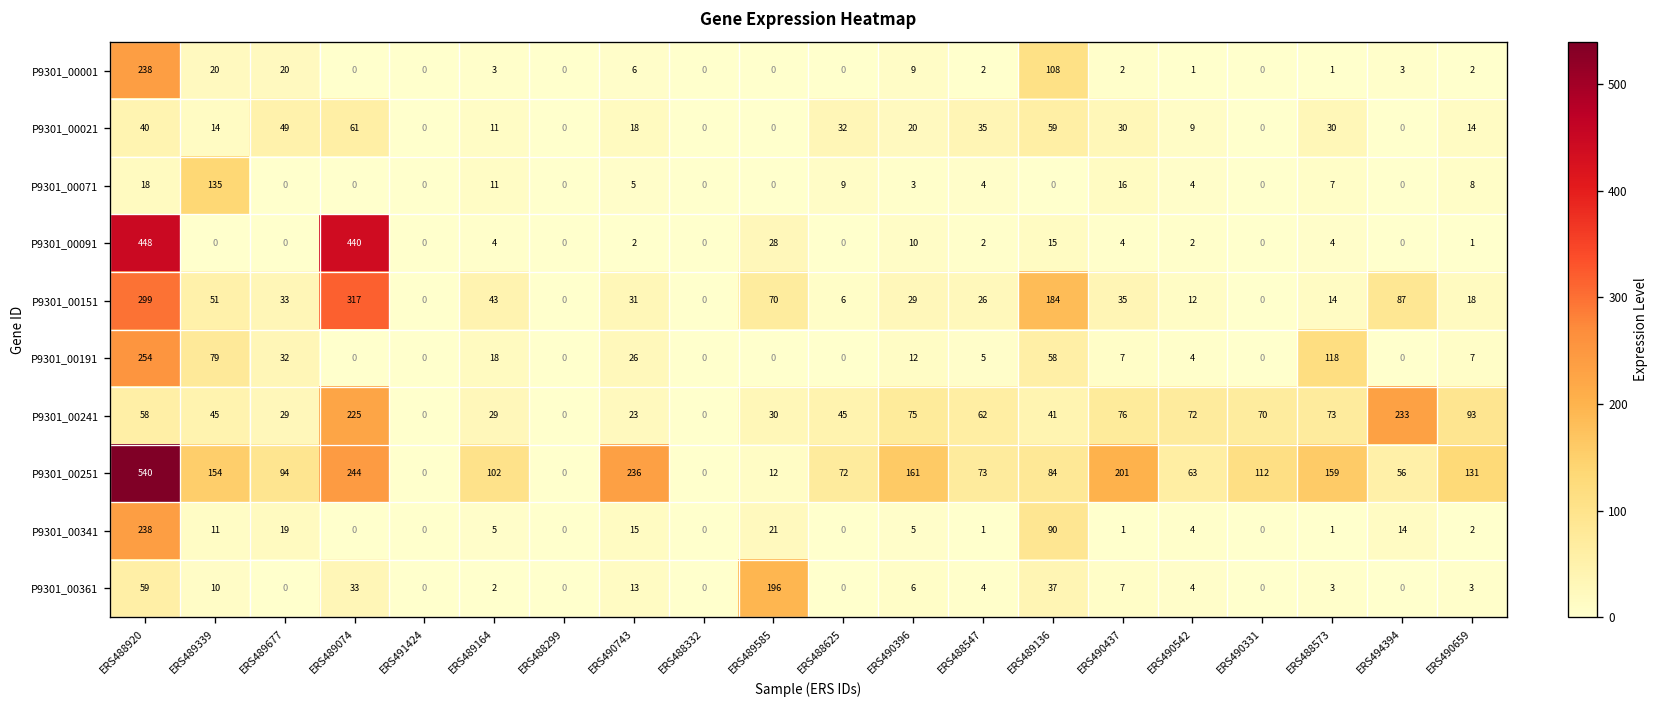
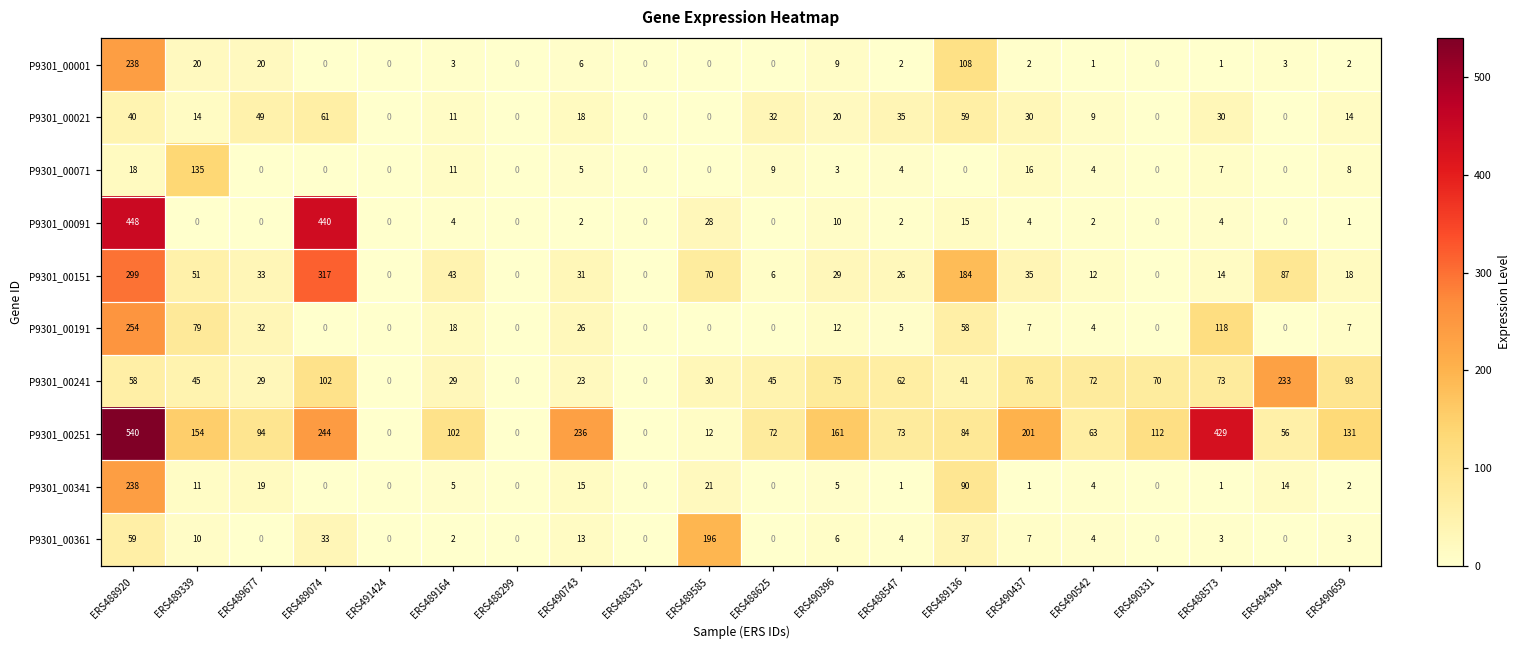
P9301_00241, ERS489074: 225 -> 102
P9301_00251, ERS488573: 159 -> 429
